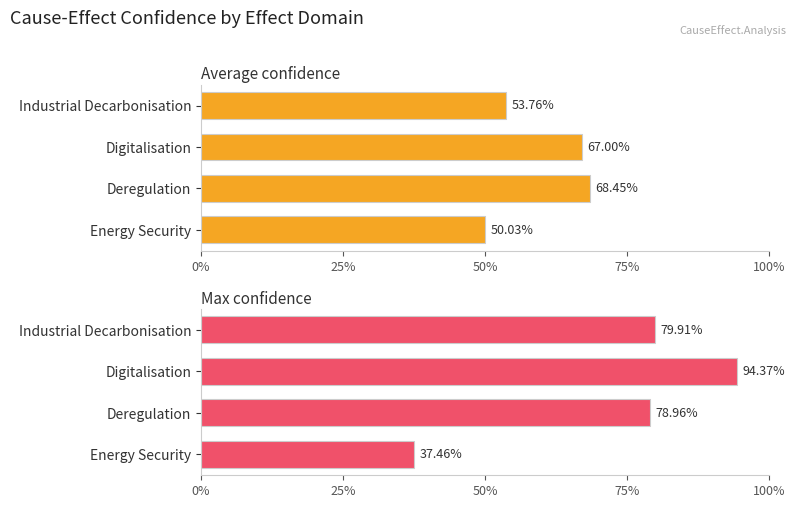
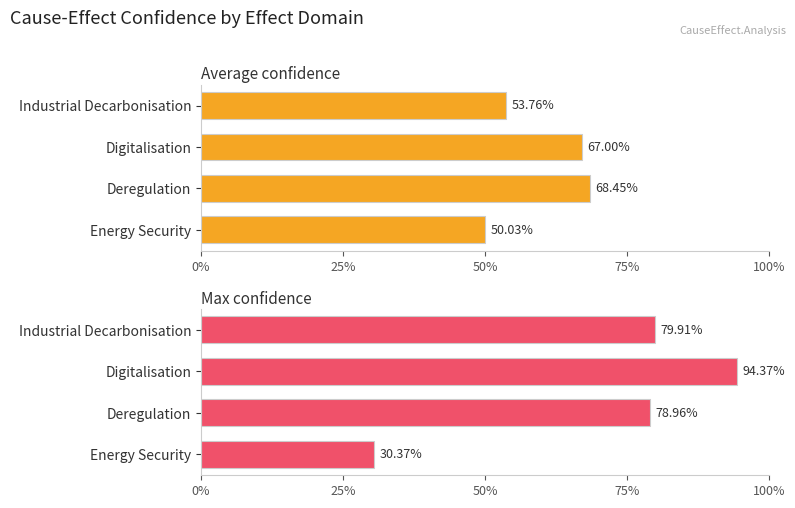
Max confidence, Energy Security: 37.46% -> 30.37%
